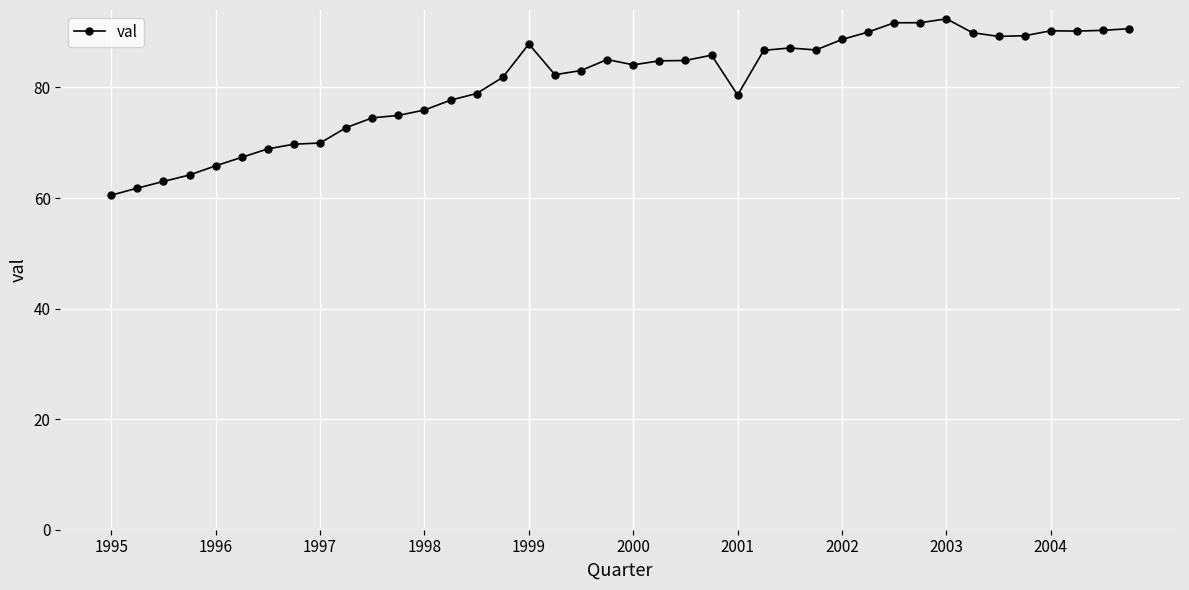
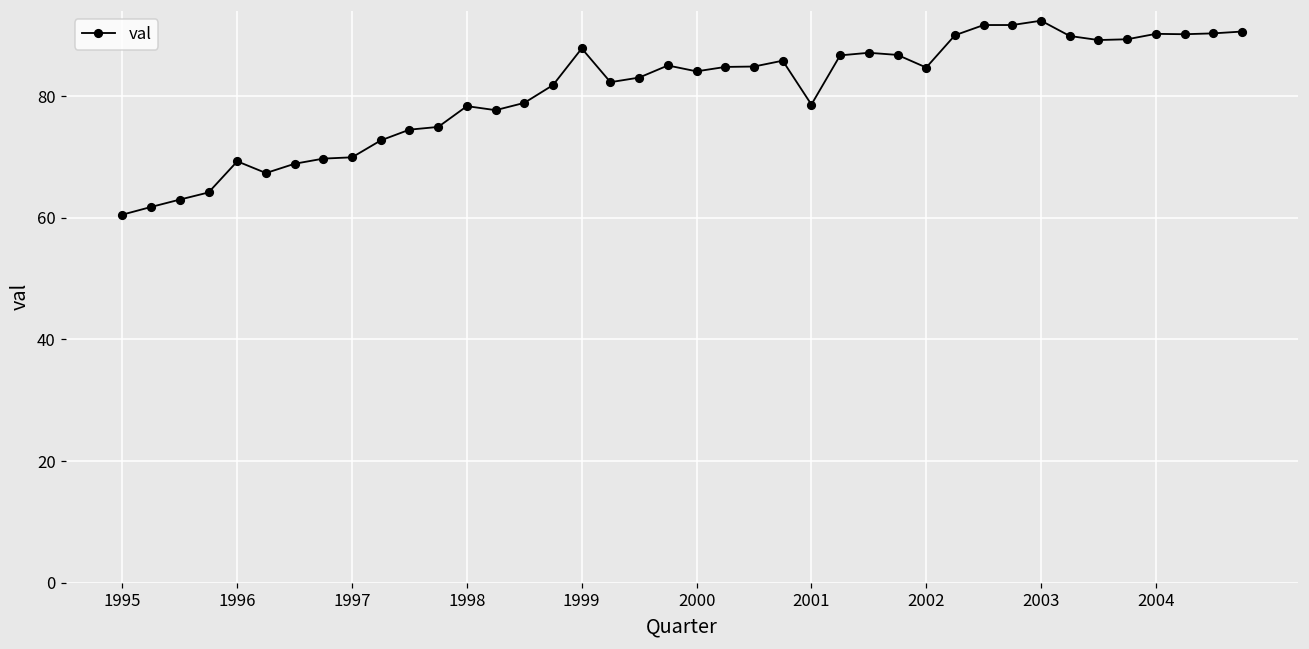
1996: 66 -> 69
1998: 76 -> 78
2002: 89 -> 85
